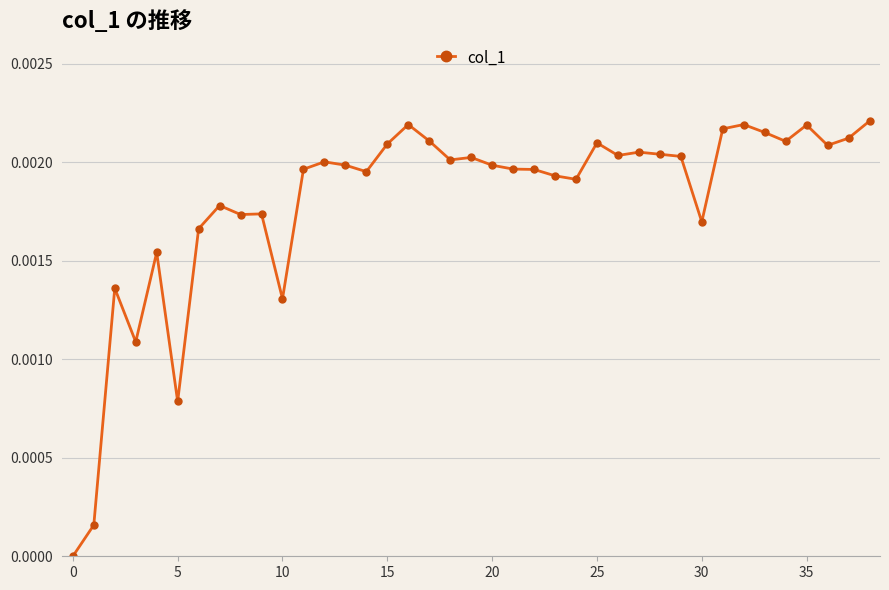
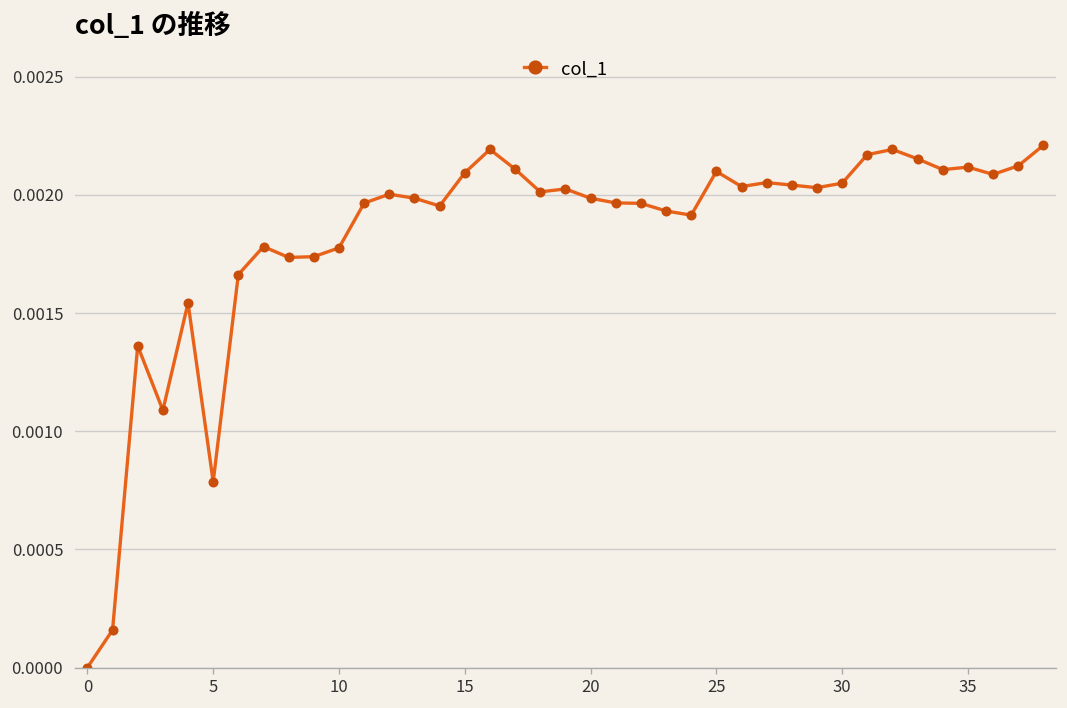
10: 0.00131 -> 0.00178
30: 0.00170 -> 0.00205
35: 0.00219 -> 0.00212
